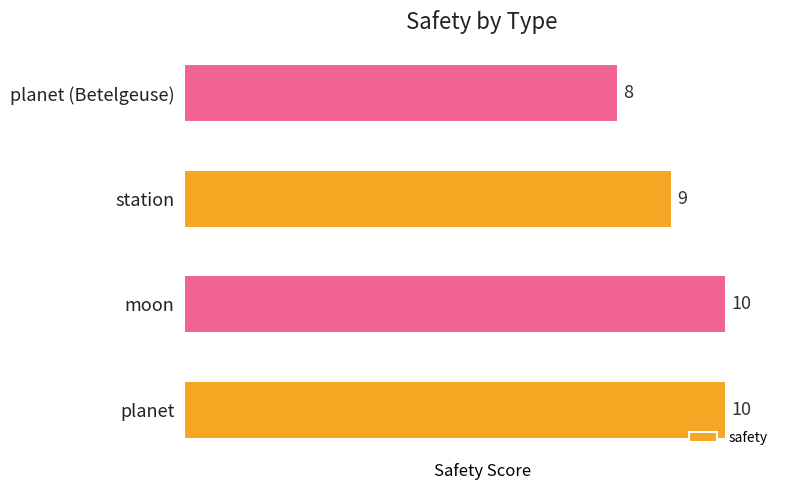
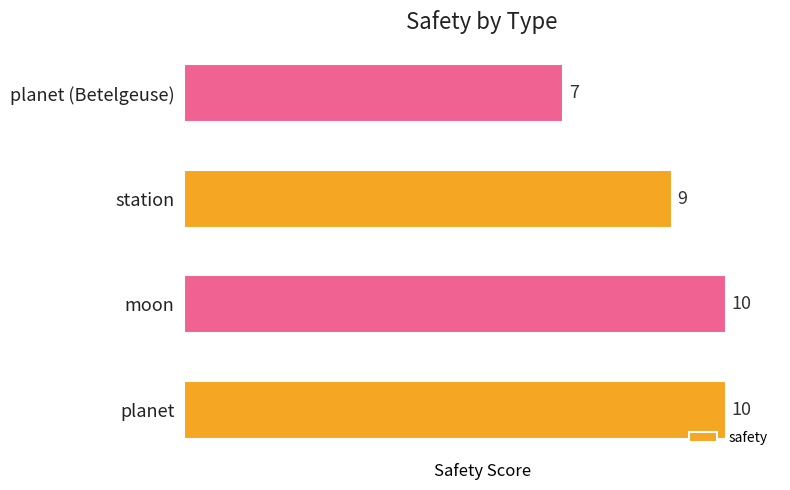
planet (Betelgeuse): 8 -> 7
